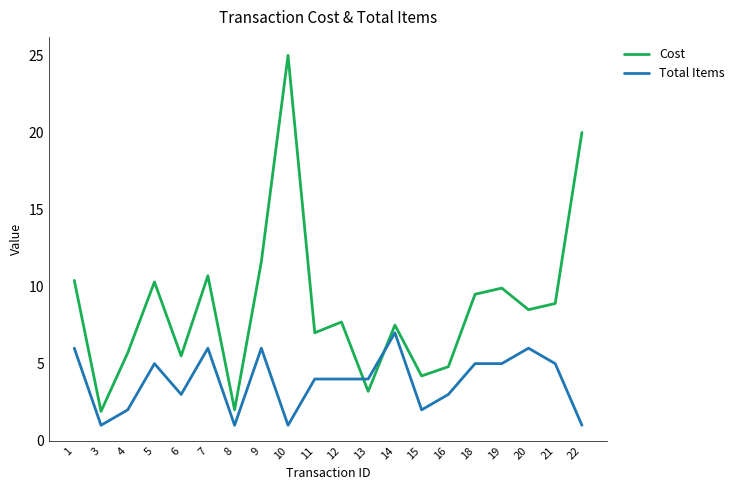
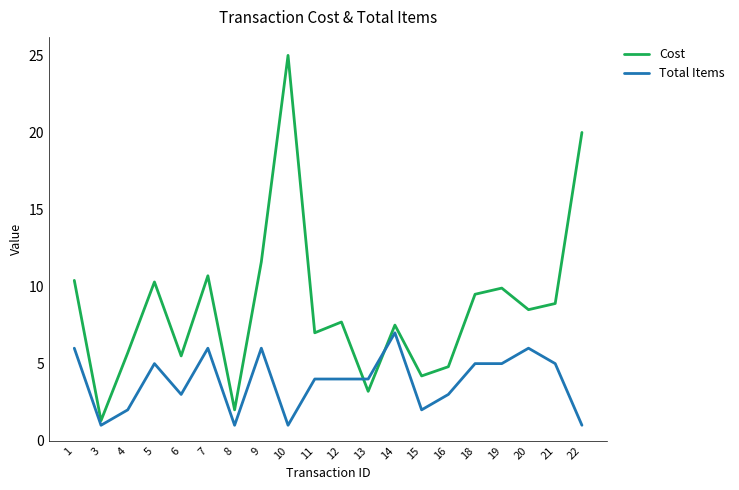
Cost, 3: 1.9 -> 1.3
